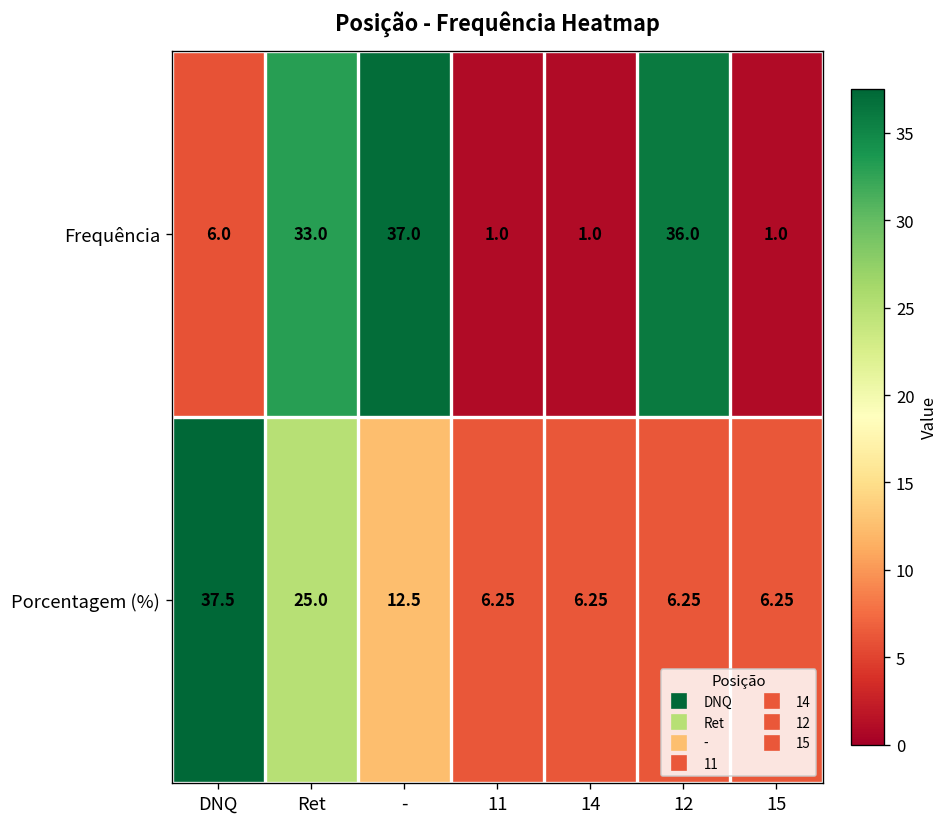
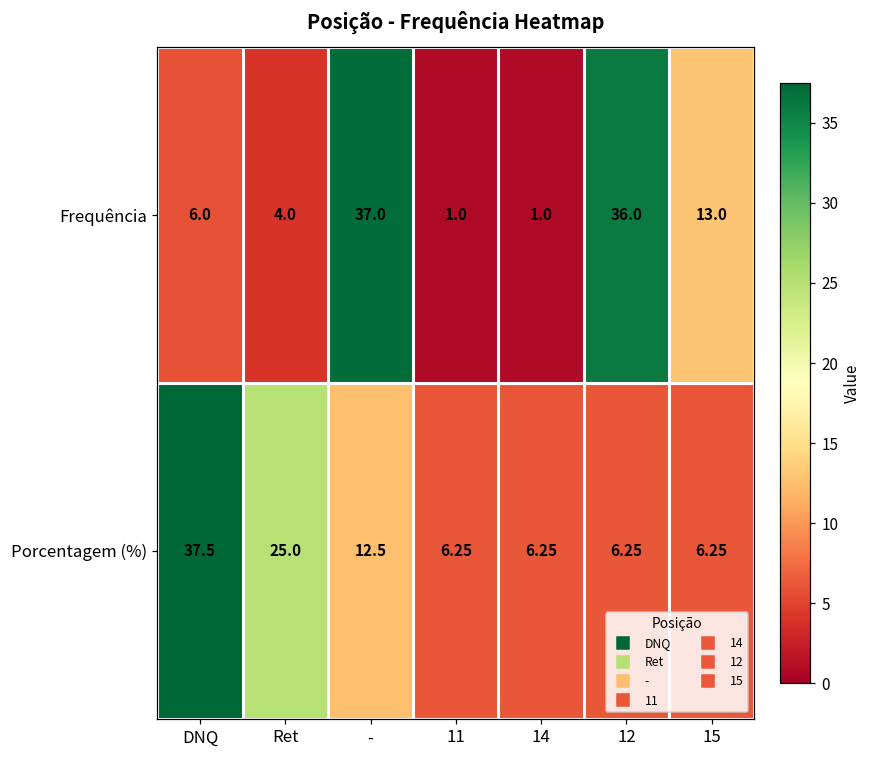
Frequência, Ret: 33.0 -> 4.0
Frequência, 15: 1.0 -> 13.0
